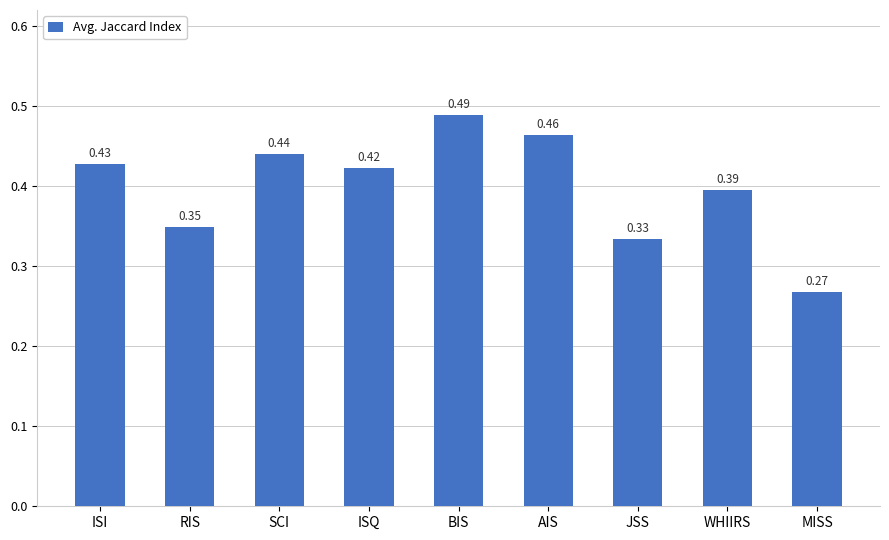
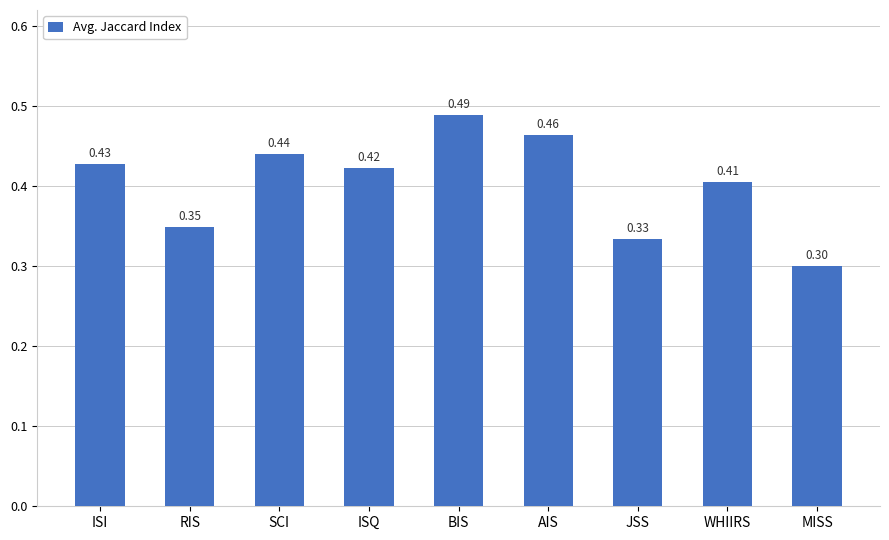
WHIIRS: 0.39 -> 0.41
MISS: 0.27 -> 0.30
